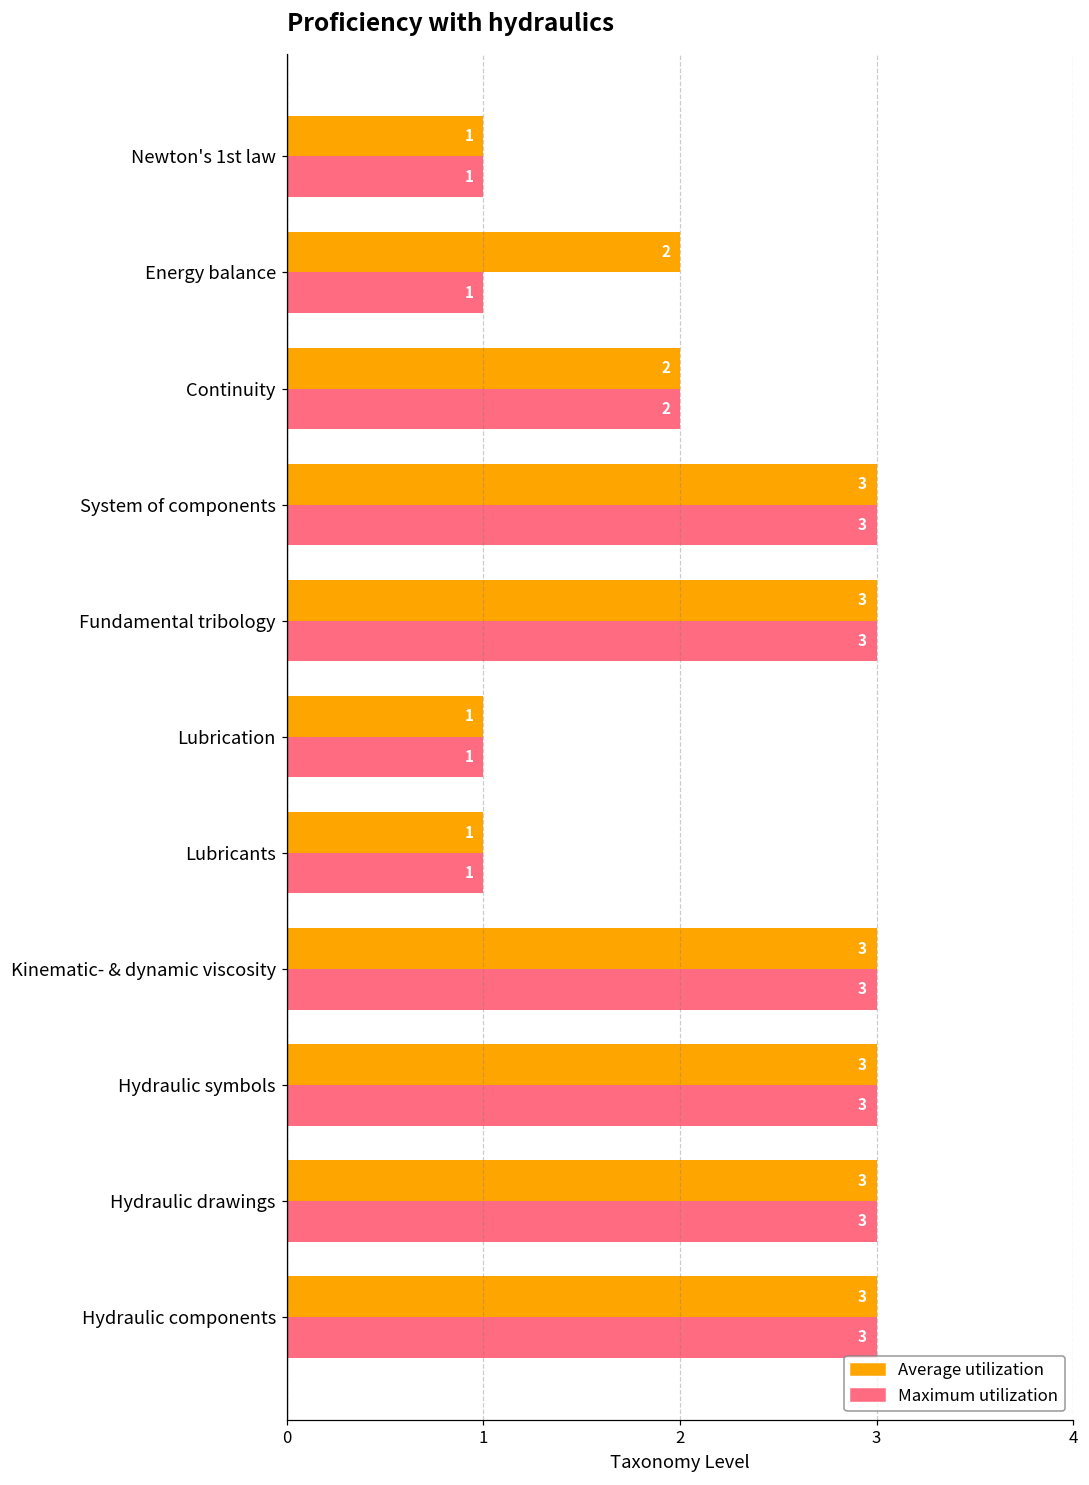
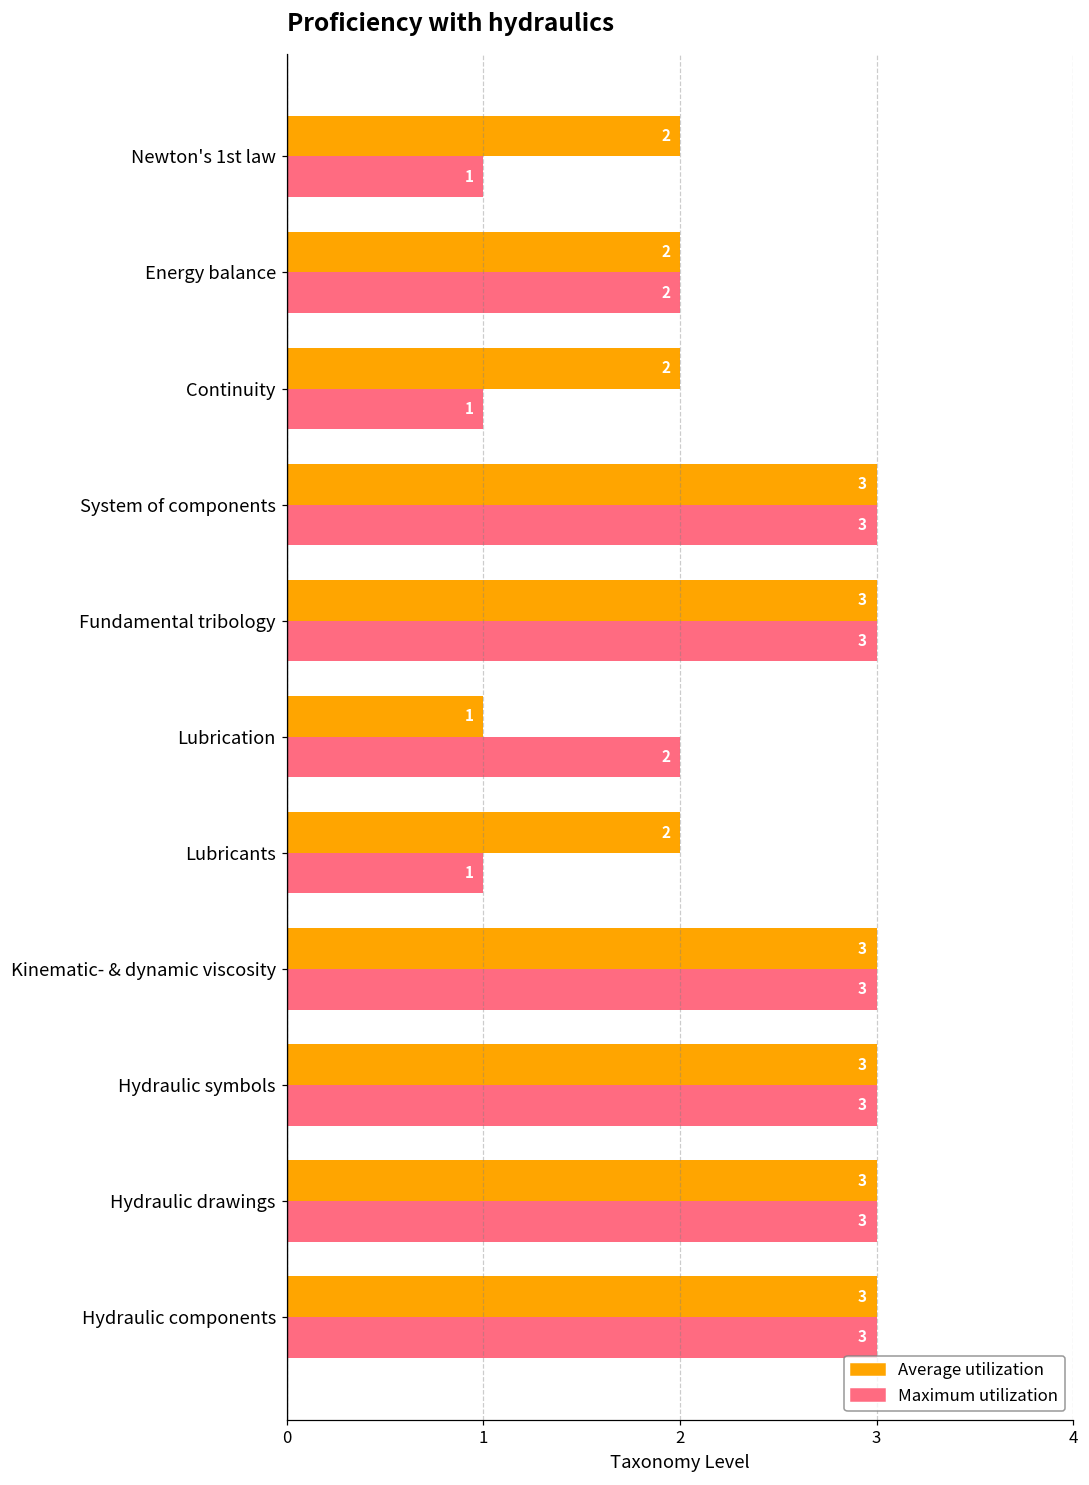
Average utilization, Newton's 1st law: 1 -> 2
Maximum utilization, Energy balance: 1 -> 2
Maximum utilization, Continuity: 2 -> 1
Maximum utilization, Lubrication: 1 -> 2
Average utilization, Lubricants: 1 -> 2
